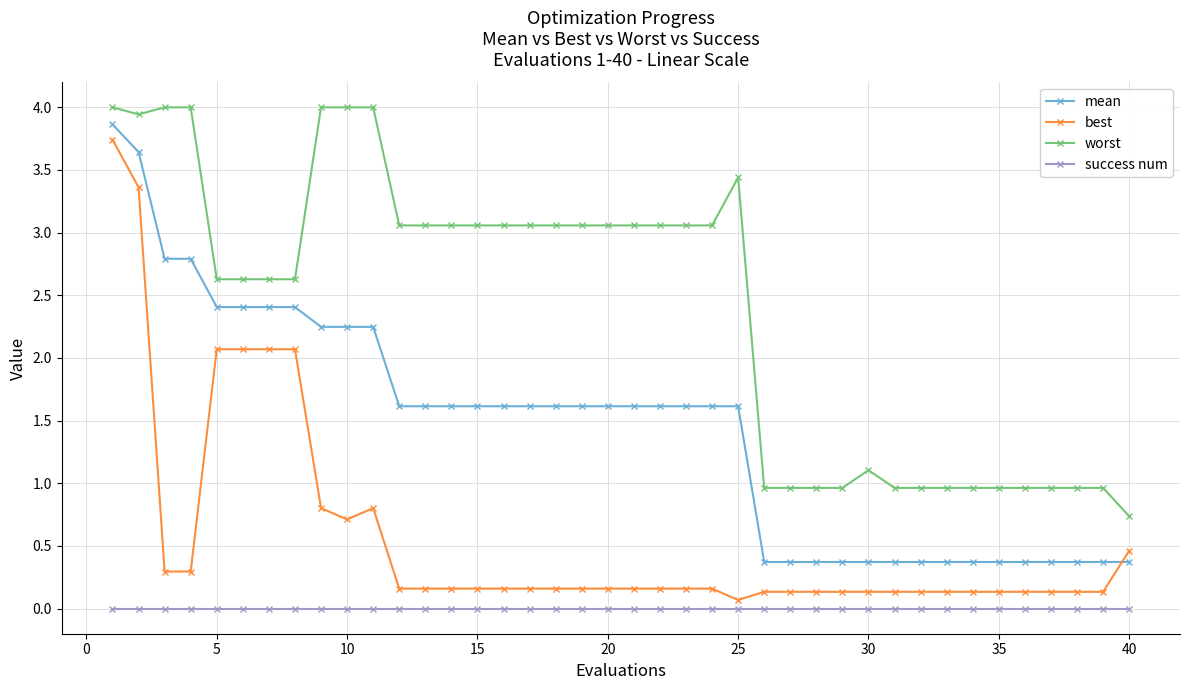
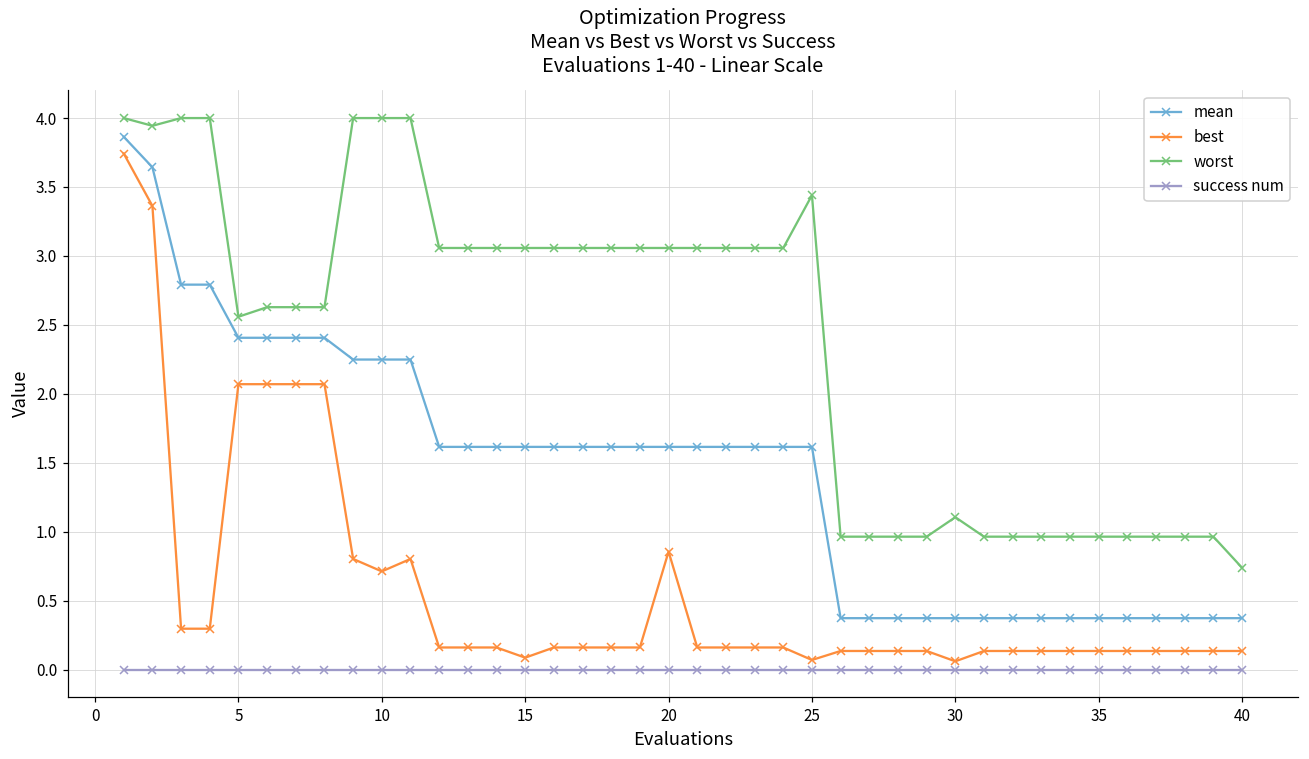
worst, 5: 2.63 -> 2.56
best, 15: 0.16 -> 0.09
best, 20: 0.16 -> 0.86
best, 30: 0.13 -> 0.06
best, 40: 0.46 -> 0.13
